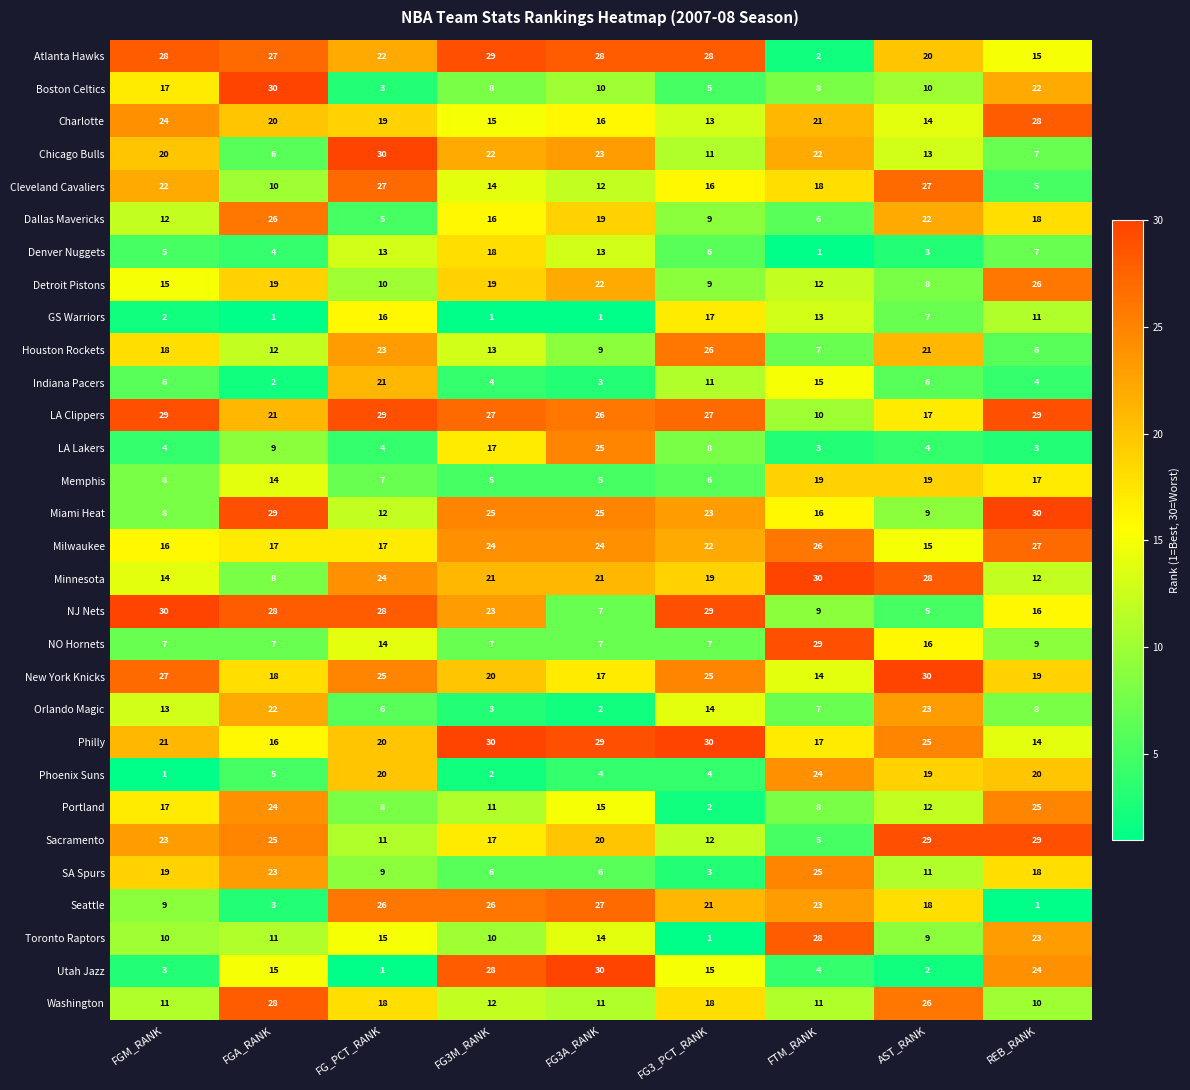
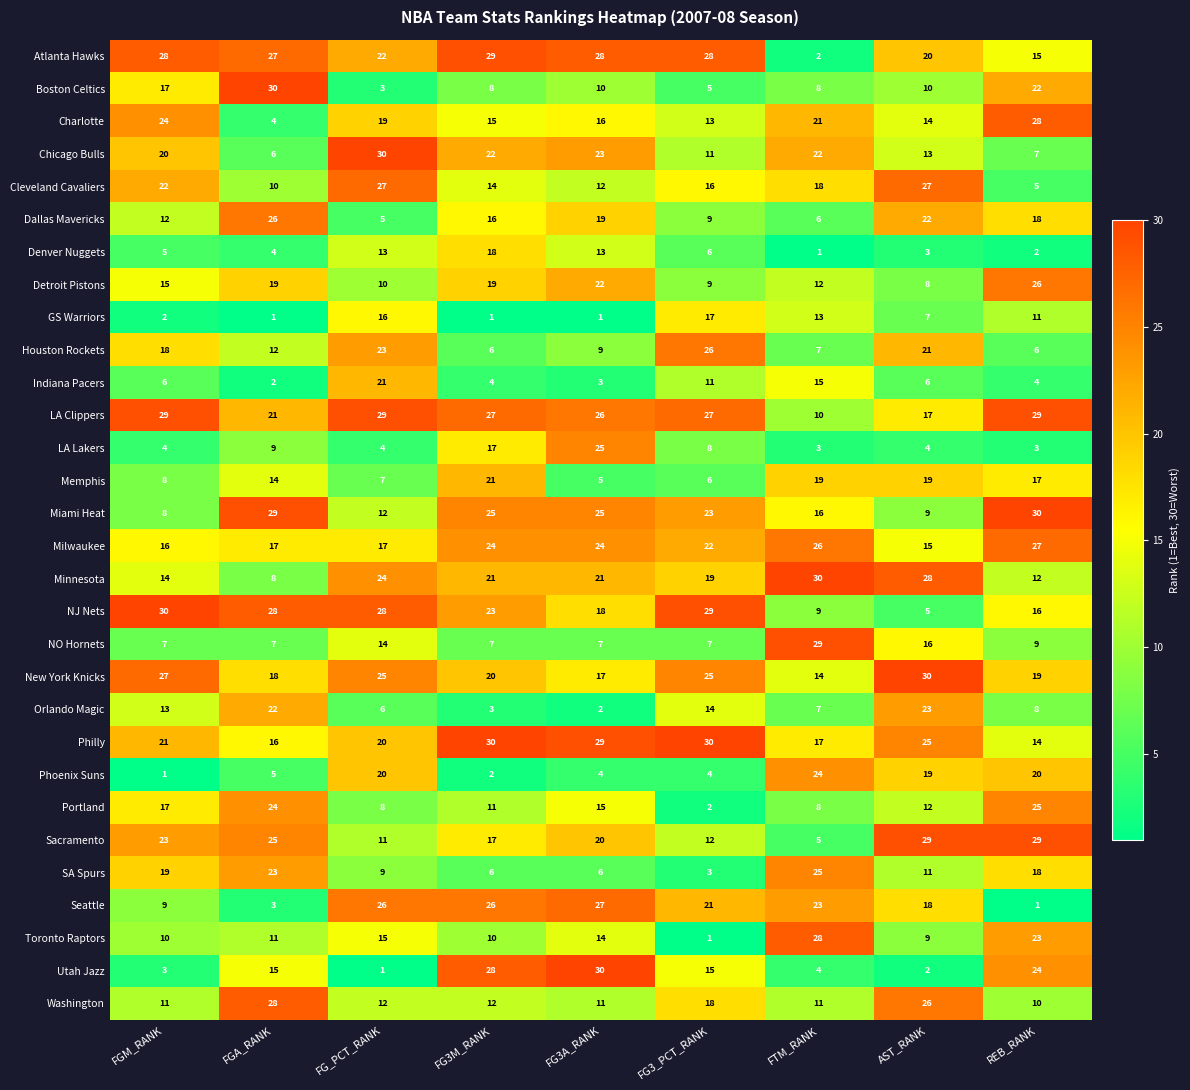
Charlotte, FGA_RANK: 20 -> 4
Denver Nuggets, REB_RANK: 7 -> 2
Houston Rockets, FG3M_RANK: 13 -> 6
Memphis, FG3M_RANK: 5 -> 21
NJ Nets, FG3A_RANK: 7 -> 18
Washington, FG_PCT_RANK: 18 -> 12
